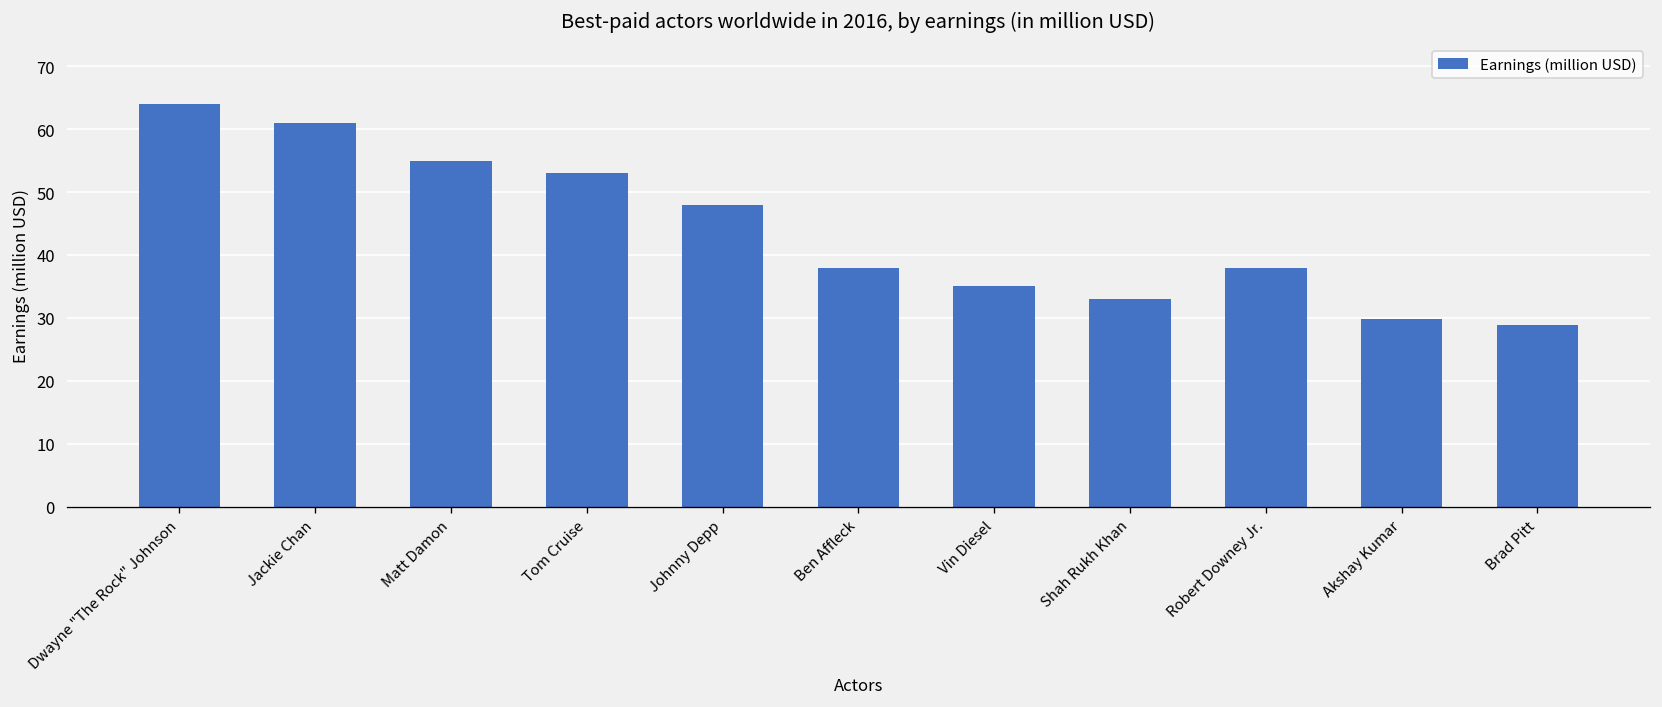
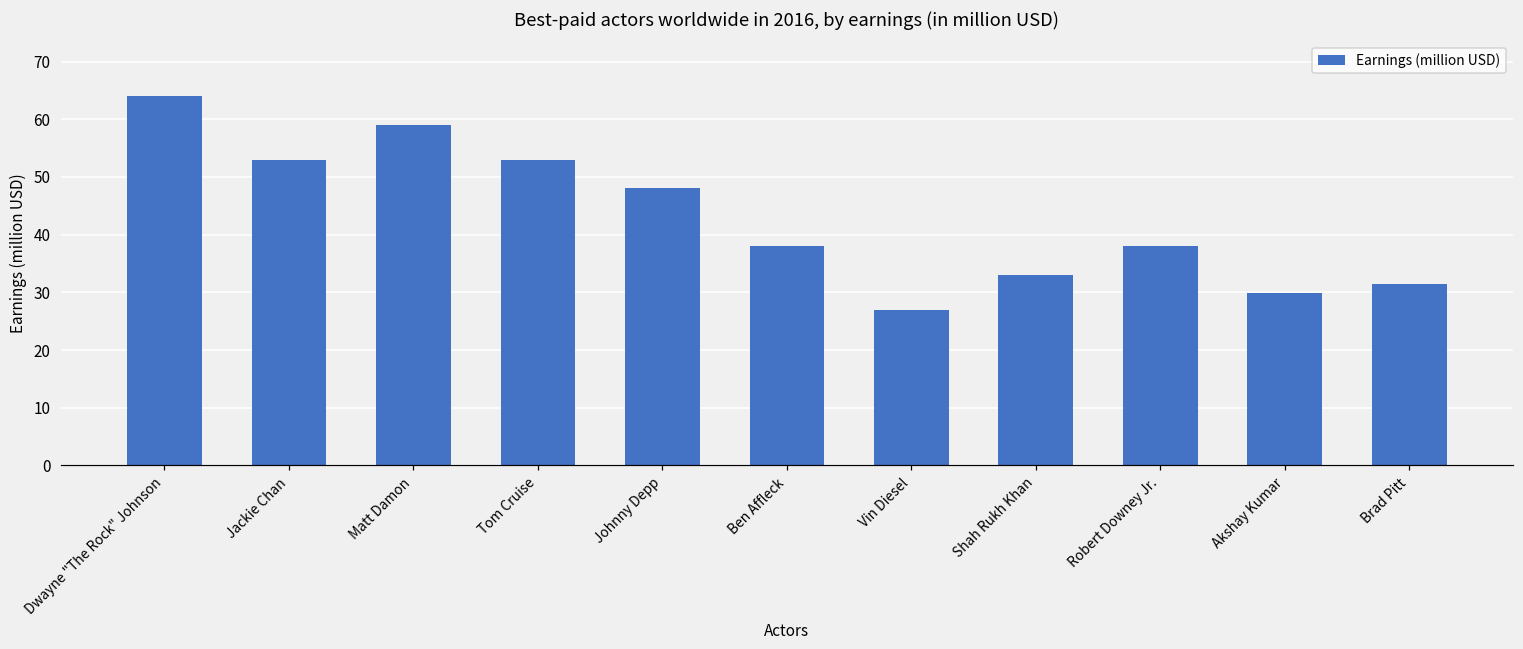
Jackie Chan: 61 -> 53
Matt Damon: 55 -> 59
Vin Diesel: 35 -> 27
Brad Pitt: 29 -> 32
